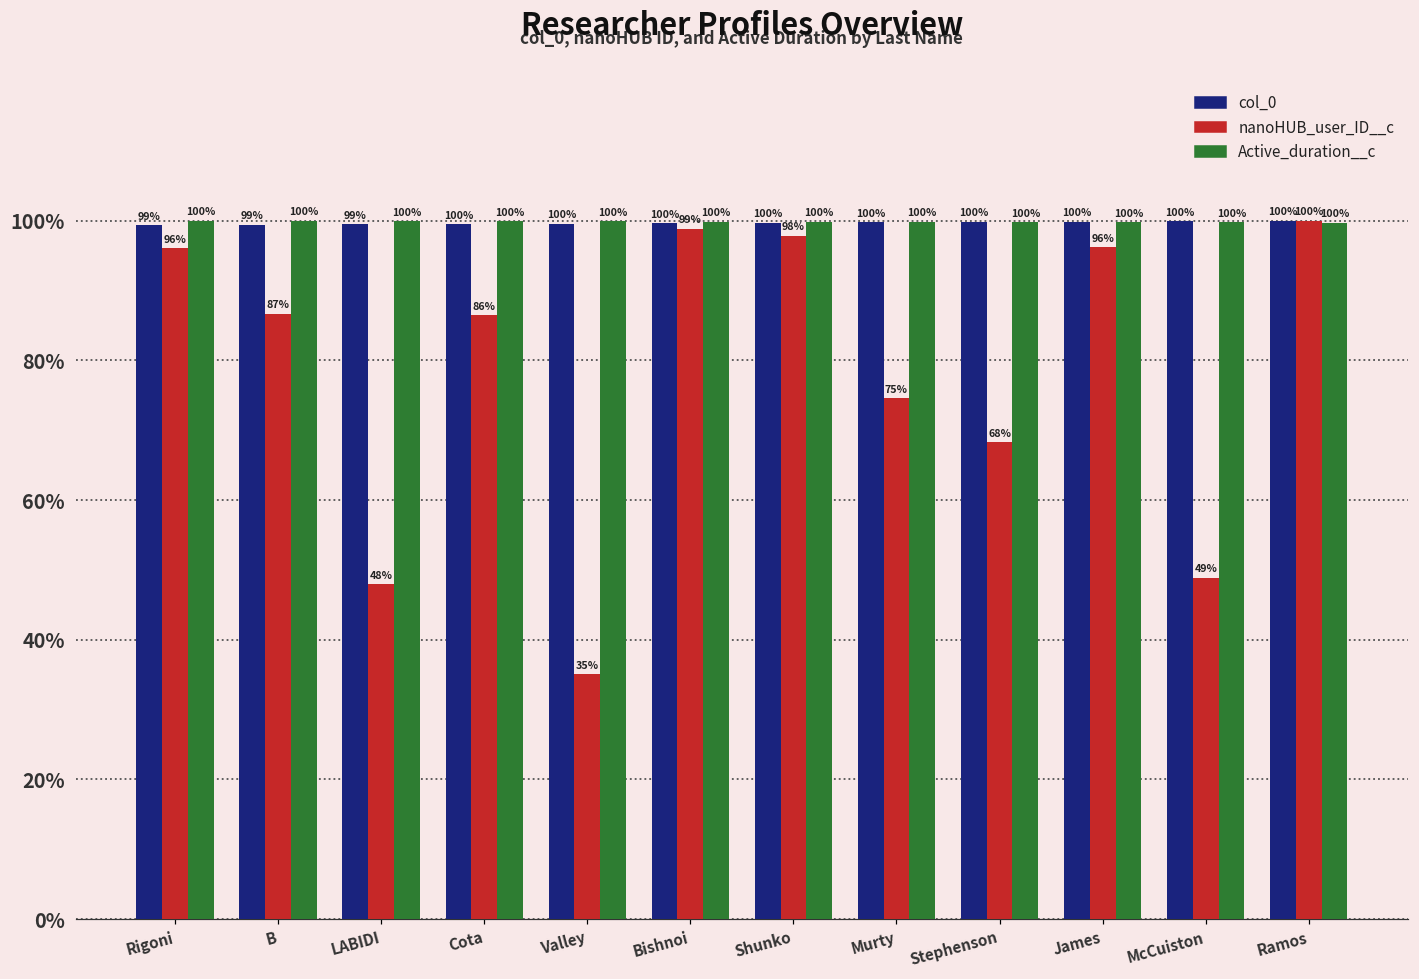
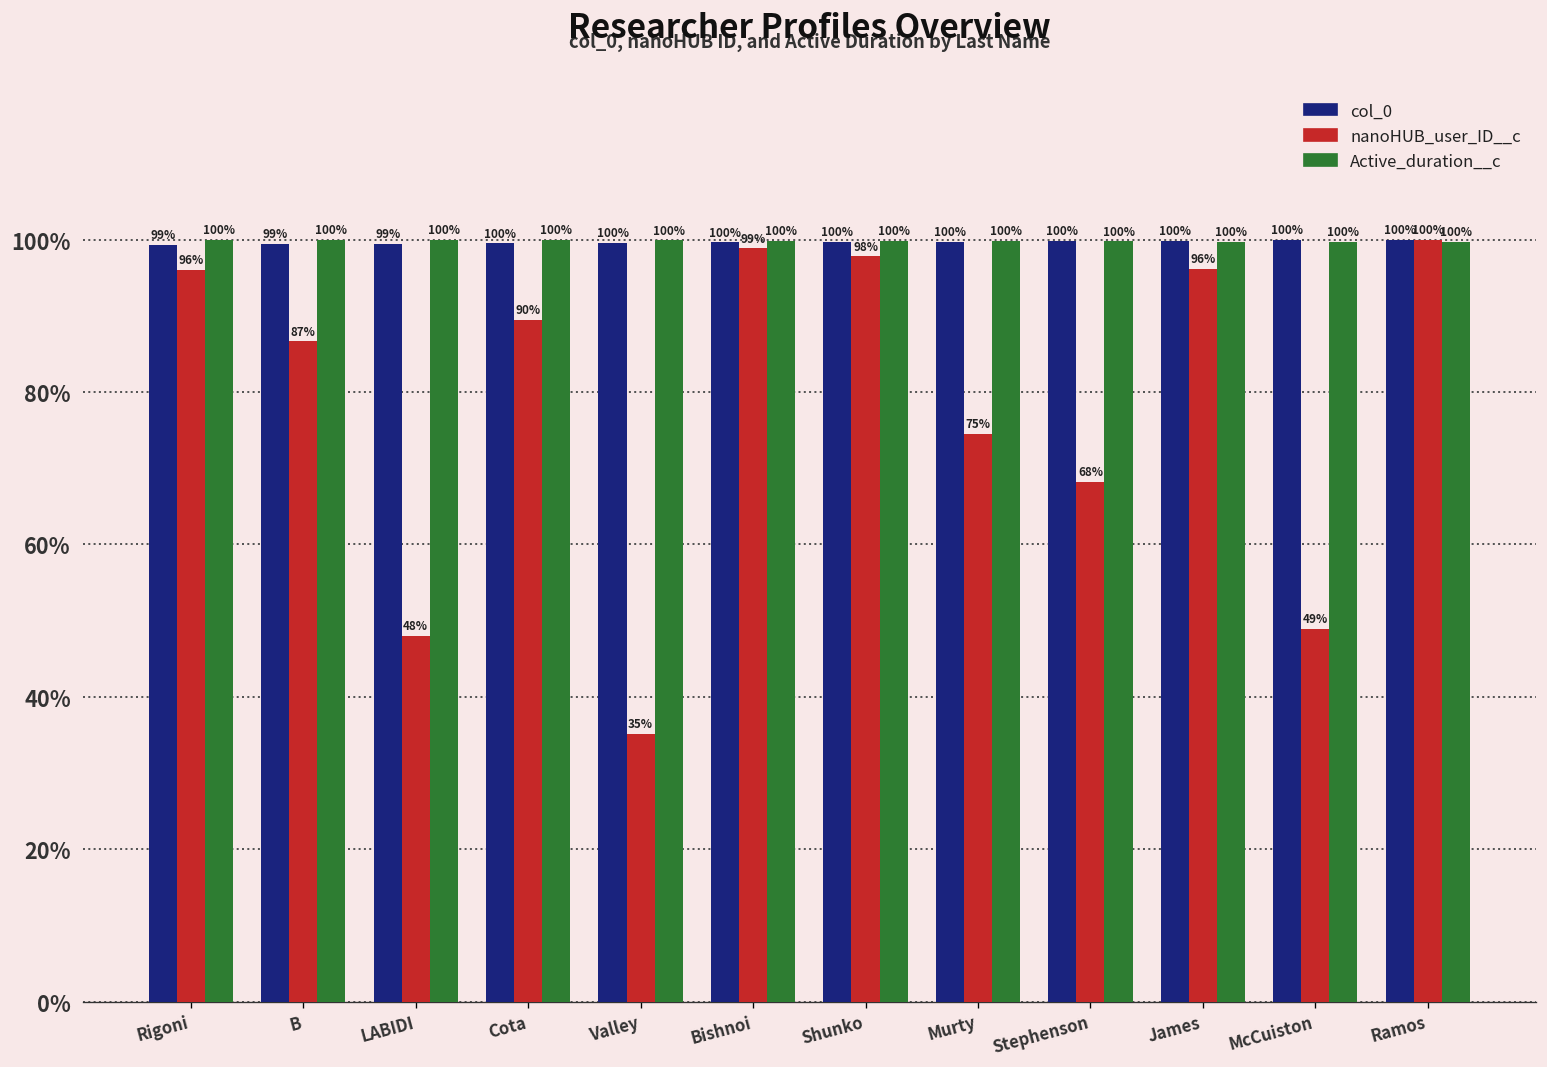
nanoHUB_user_ID__c, Cota: 86% -> 90%
